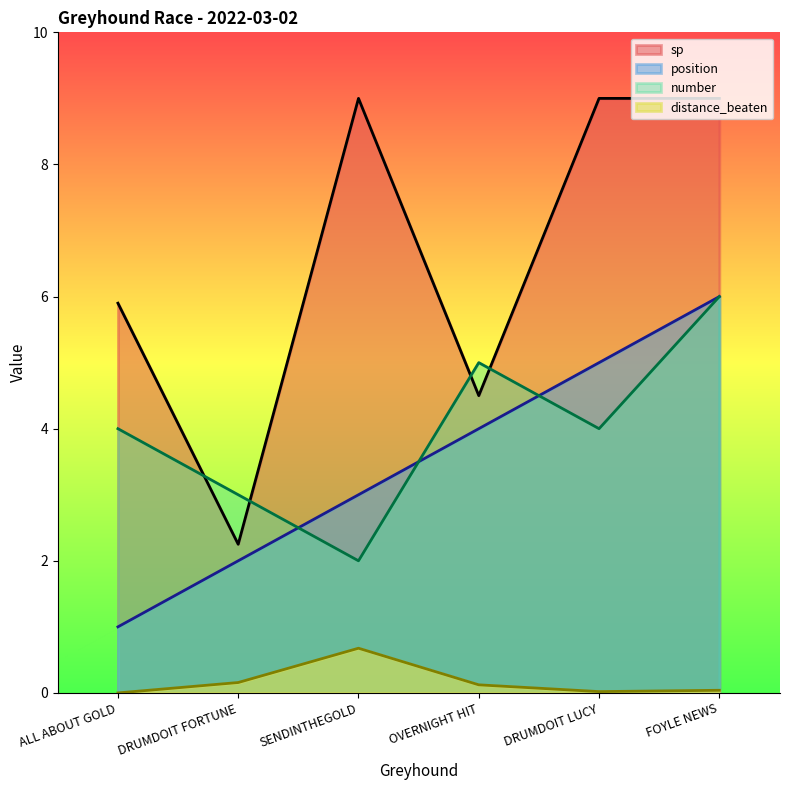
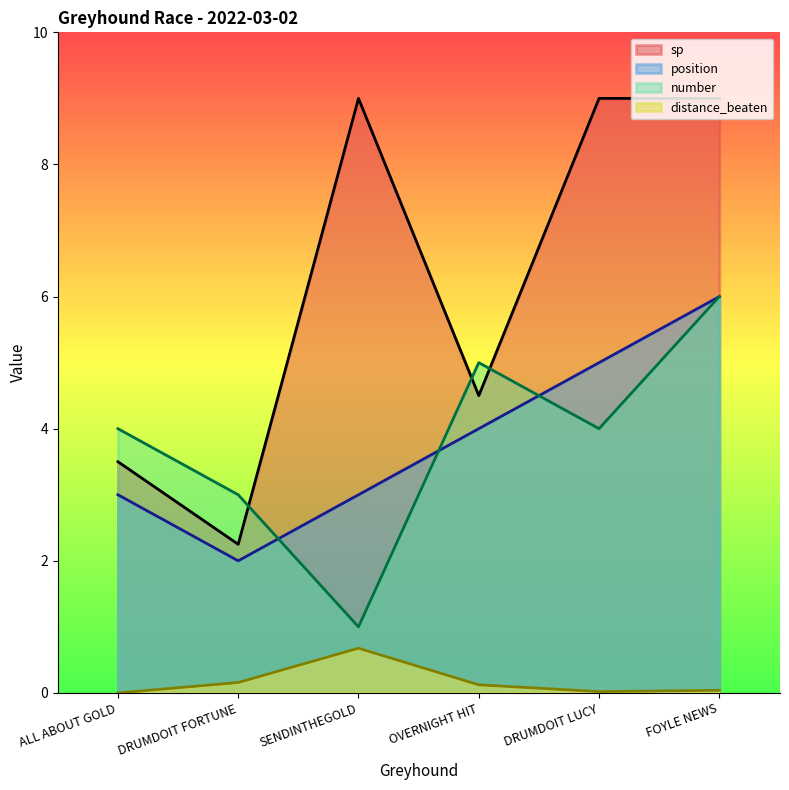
sp, ALL ABOUT GOLD: 5.9 -> 3.5
position, ALL ABOUT GOLD: 1 -> 3
number, SENDINTHEGOLD: 2 -> 1
